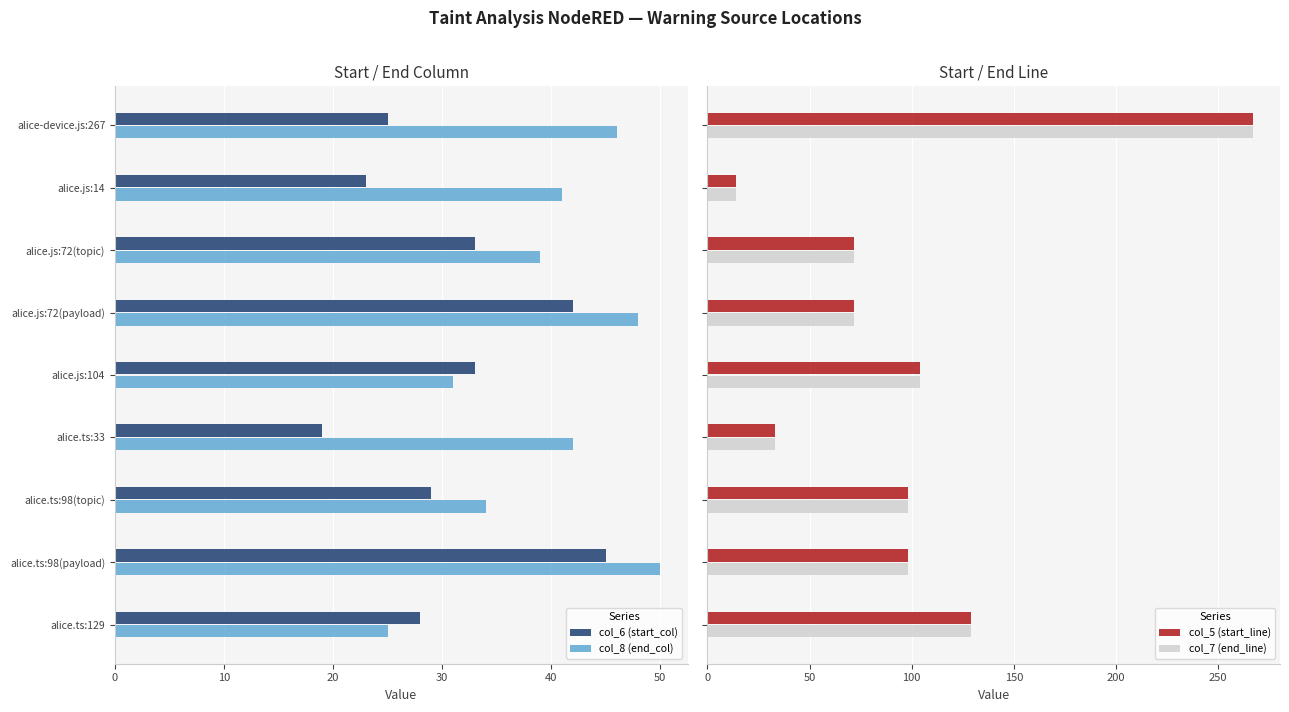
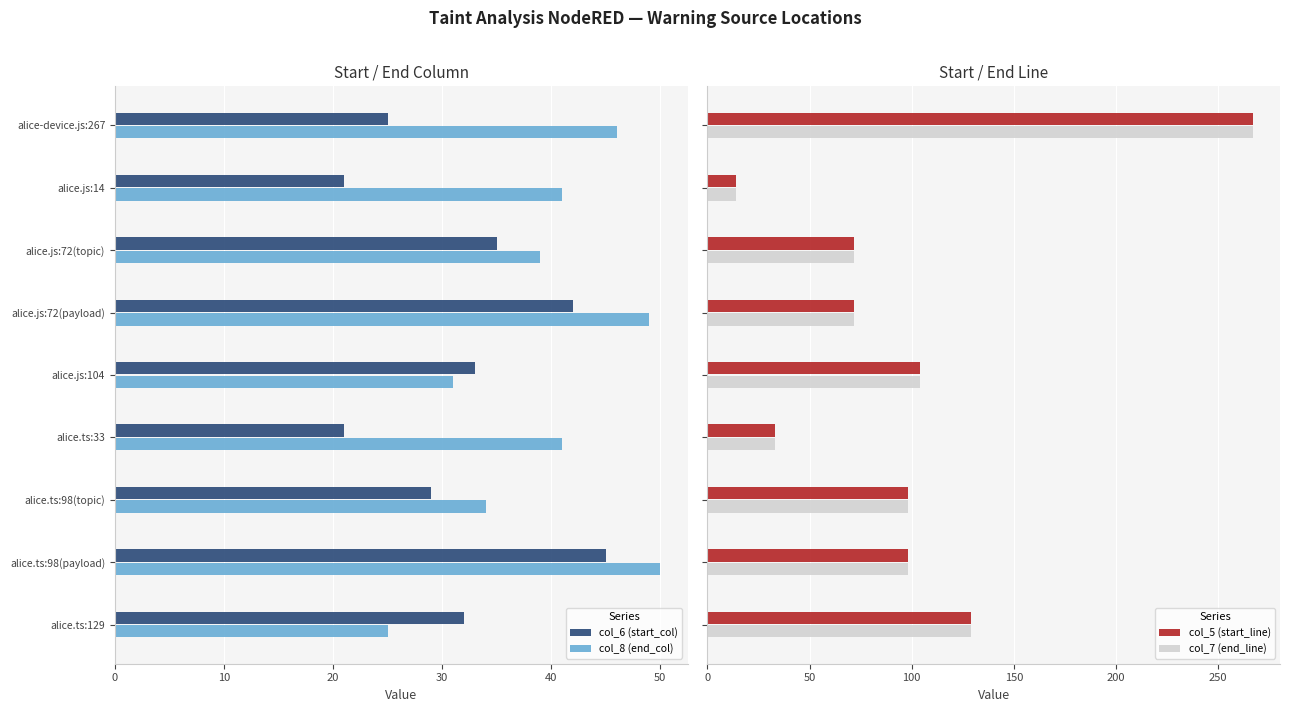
Start / End Column, col_6 (start_col), alice.js:14: 23 -> 21
Start / End Column, col_6 (start_col), alice.js:72(topic): 33 -> 35
Start / End Column, col_8 (end_col), alice.js:72(payload): 48 -> 49
Start / End Column, col_6 (start_col), alice.ts:33: 19 -> 21
Start / End Column, col_8 (end_col), alice.ts:33: 42 -> 41
Start / End Column, col_6 (start_col), alice.ts:129: 28 -> 32
